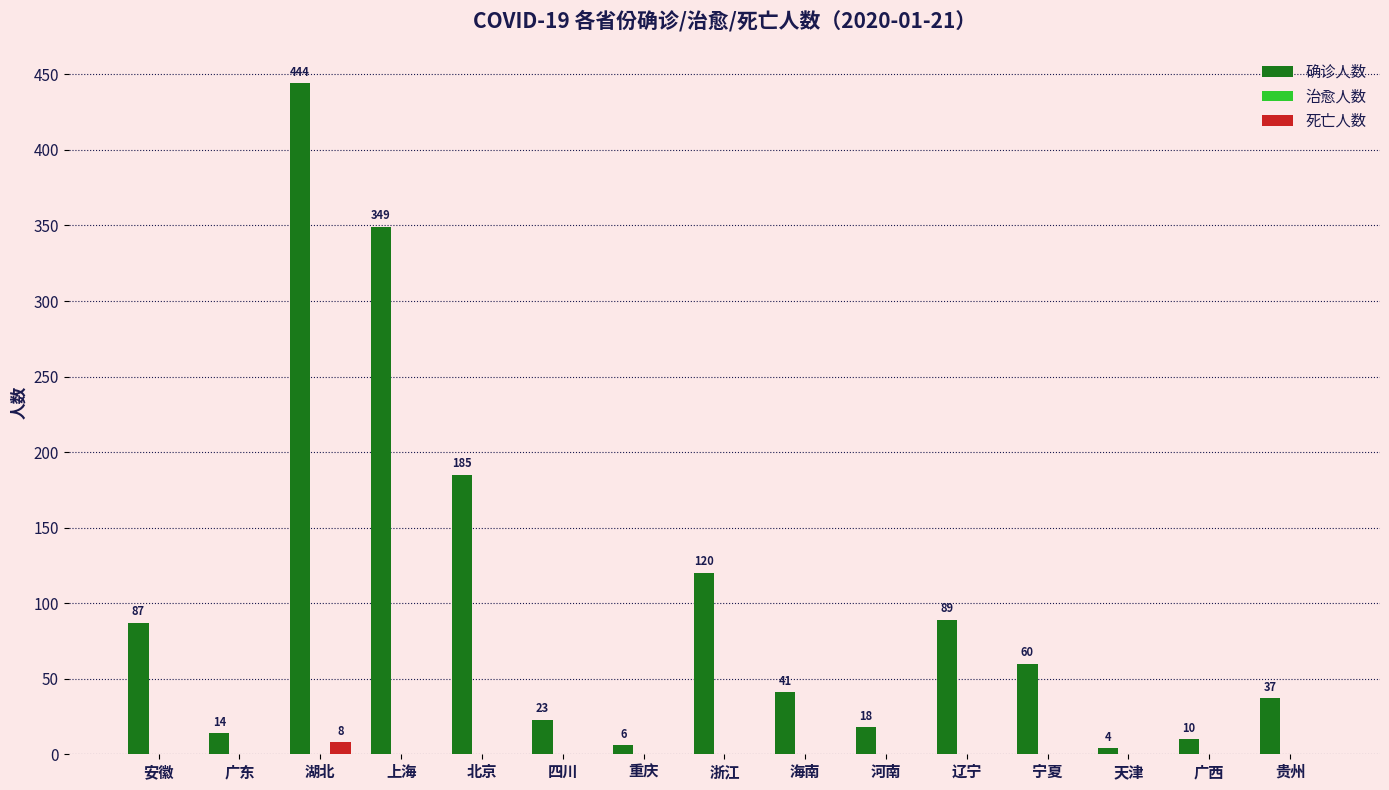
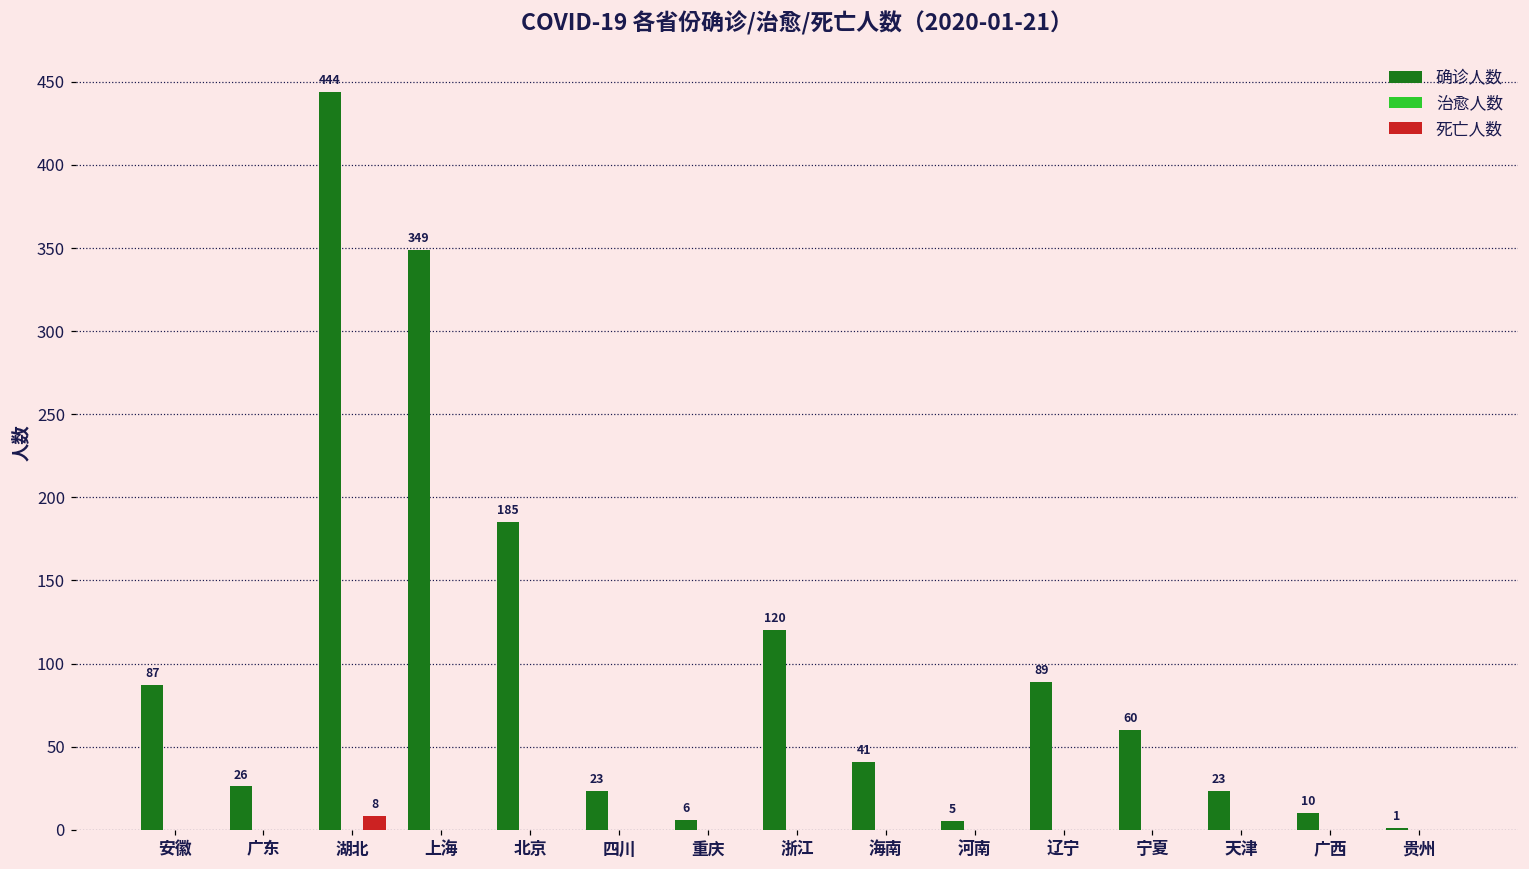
确诊人数, 广东: 14 -> 26
确诊人数, 河南: 18 -> 5
确诊人数, 天津: 4 -> 23
确诊人数, 贵州: 37 -> 1
